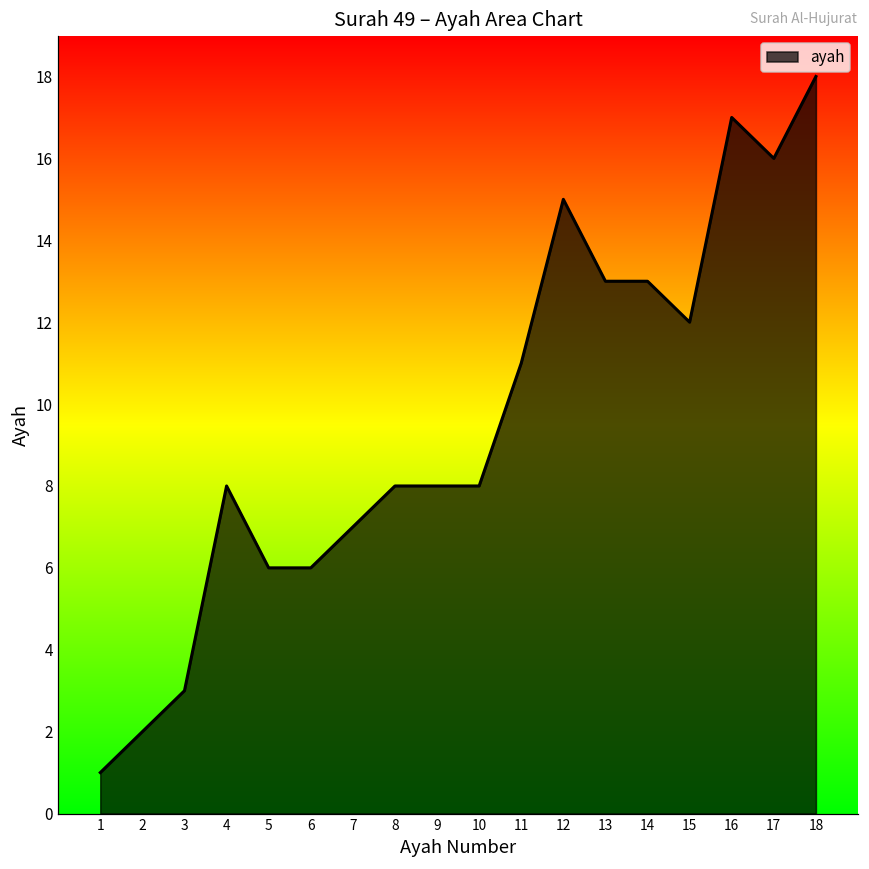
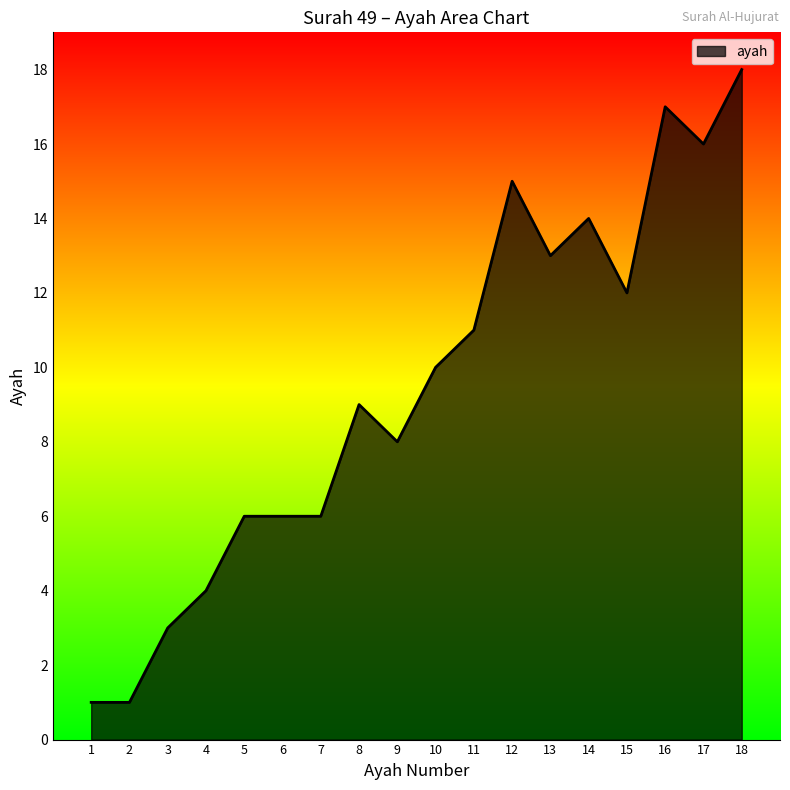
2: 2 -> 1
4: 8 -> 4
7: 7 -> 6
8: 8 -> 9
10: 8 -> 10
14: 13 -> 14
